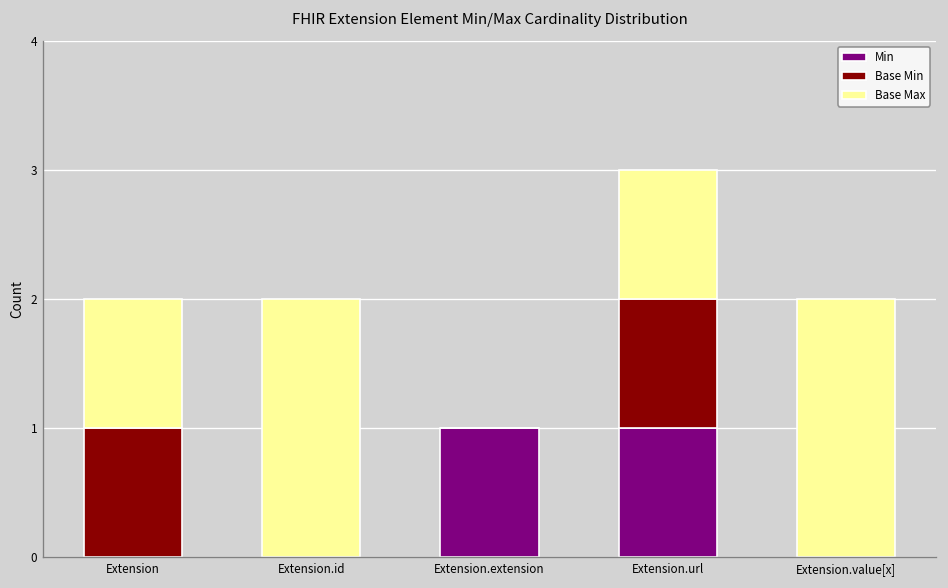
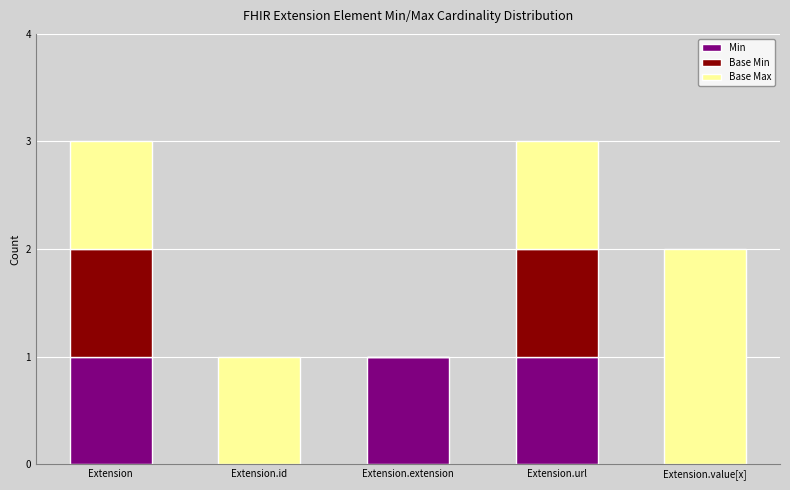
Min, Extension: 0 -> 1
Base Max, Extension.id: 2 -> 1
